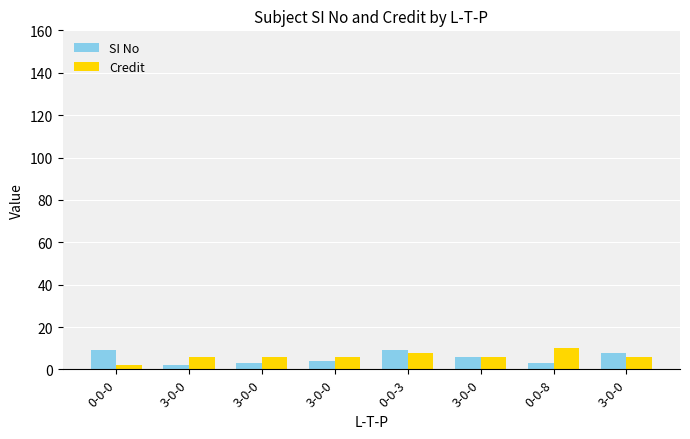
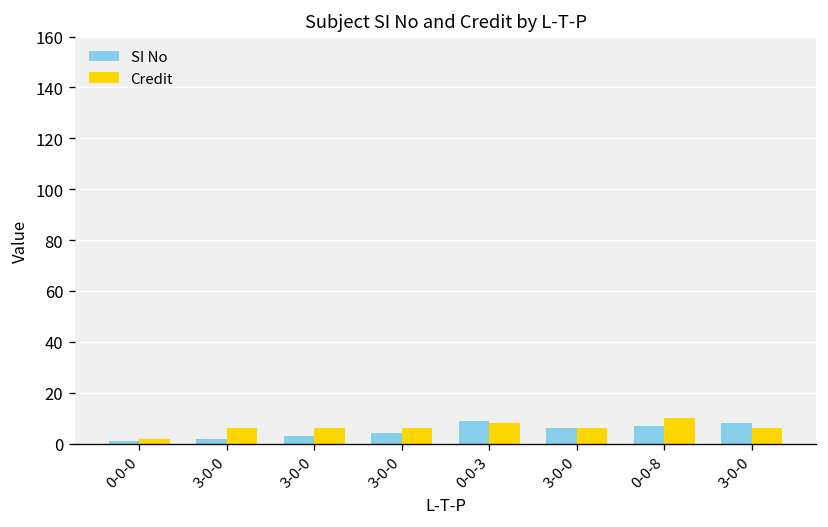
SI No, 0-0-0: 9 -> 1
SI No, 0-0-8: 3 -> 7
